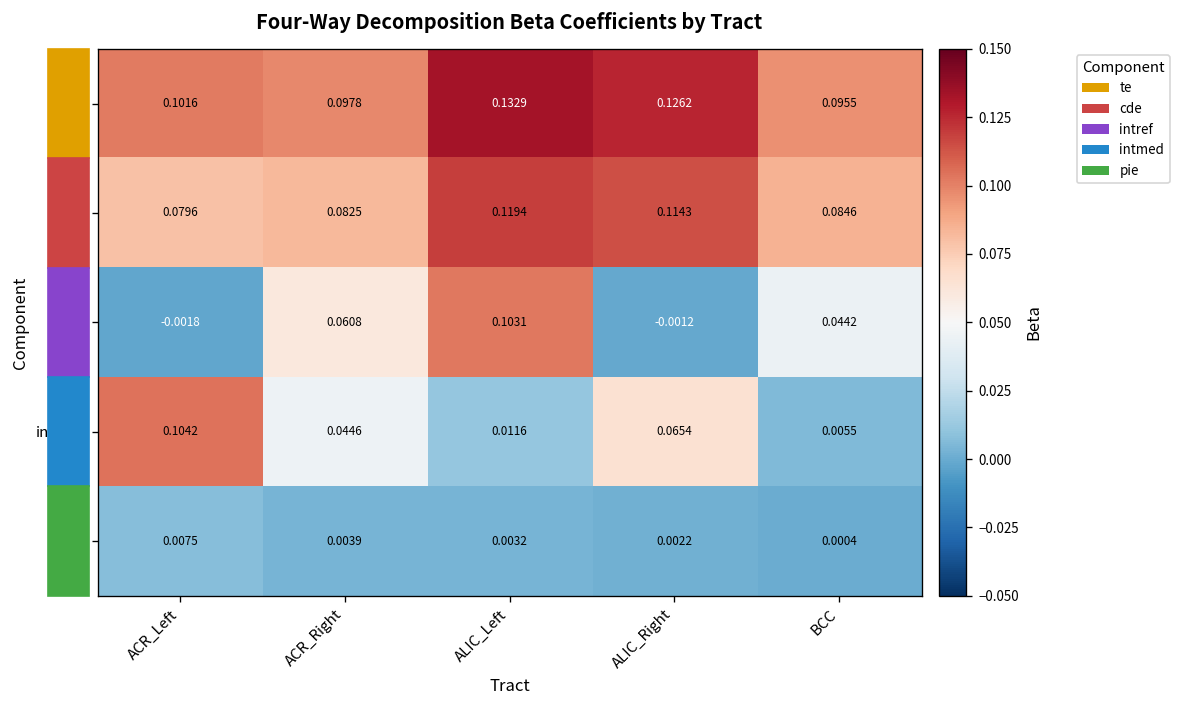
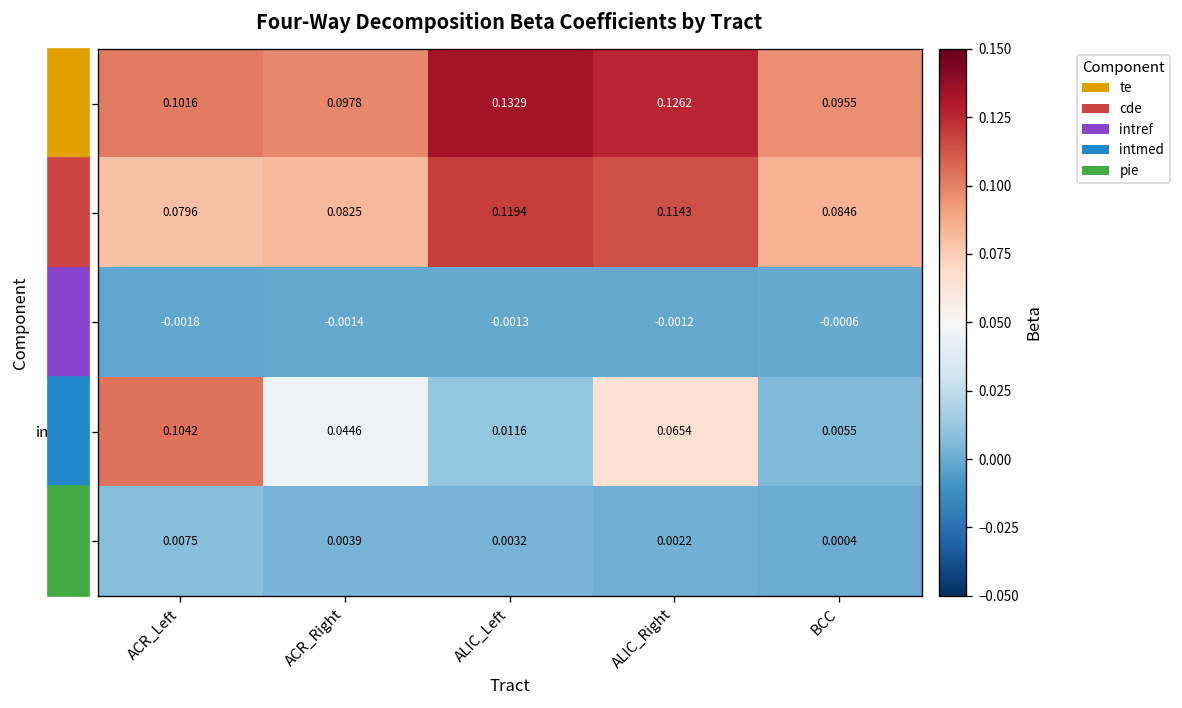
intref, ACR_Right: 0.0608 -> -0.0014
intref, ALIC_Left: 0.1031 -> -0.0013
intref, BCC: 0.0442 -> -0.0006
